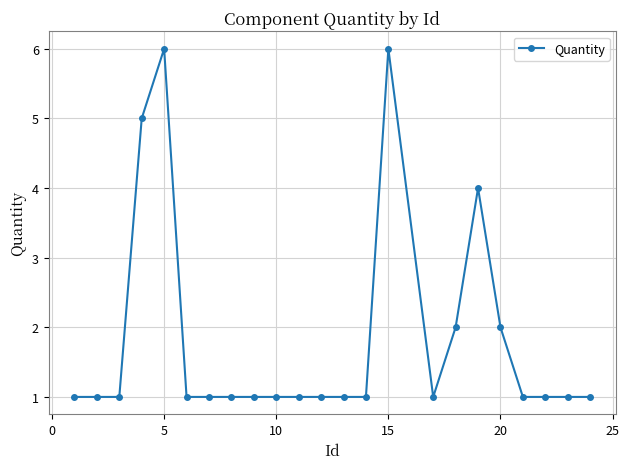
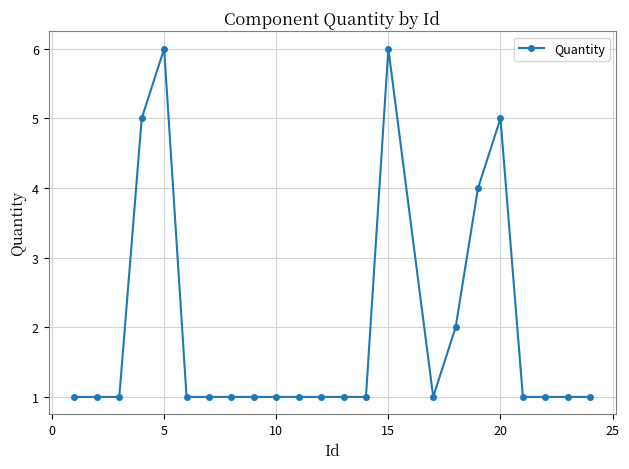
20: 2 -> 5
